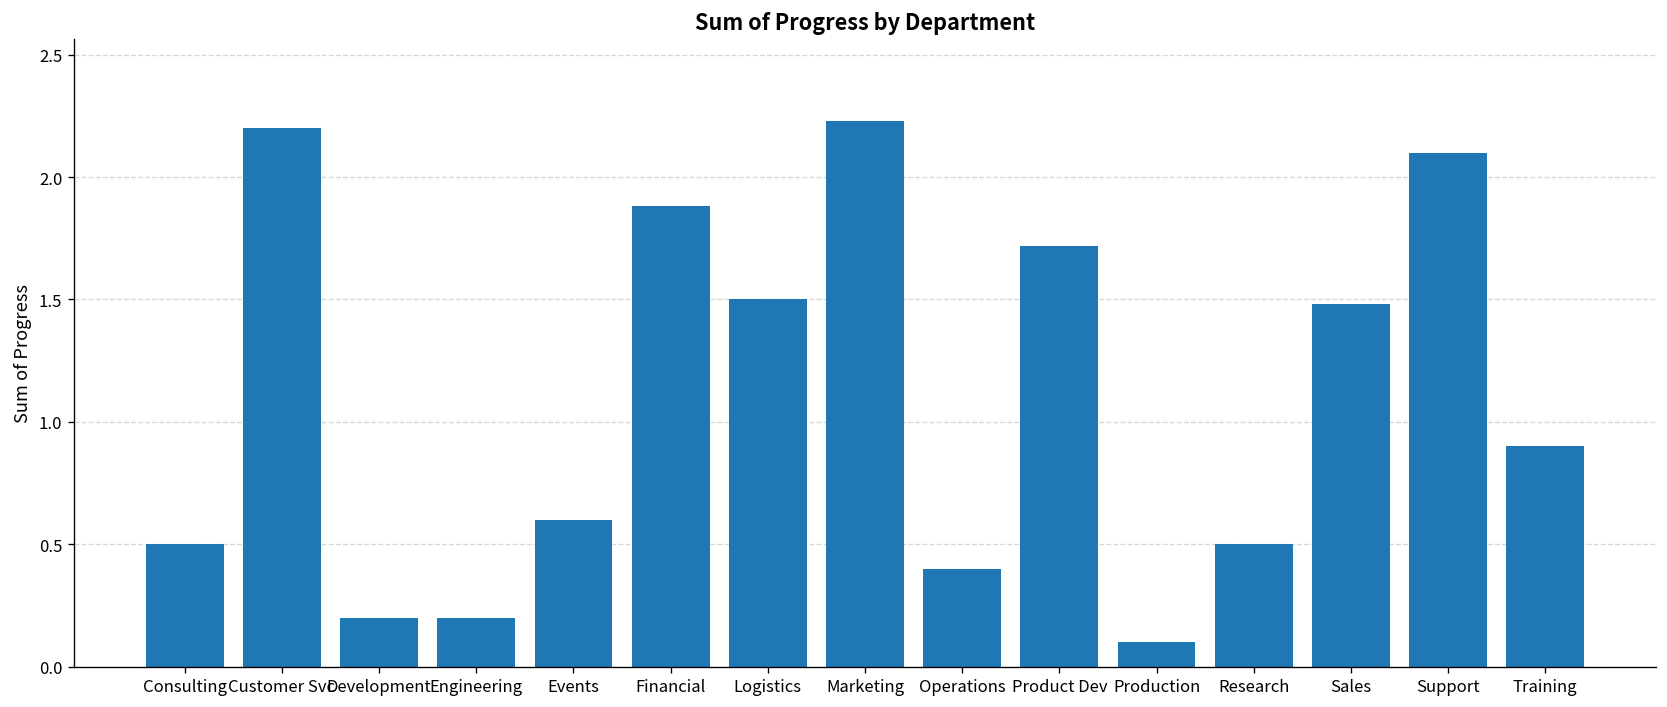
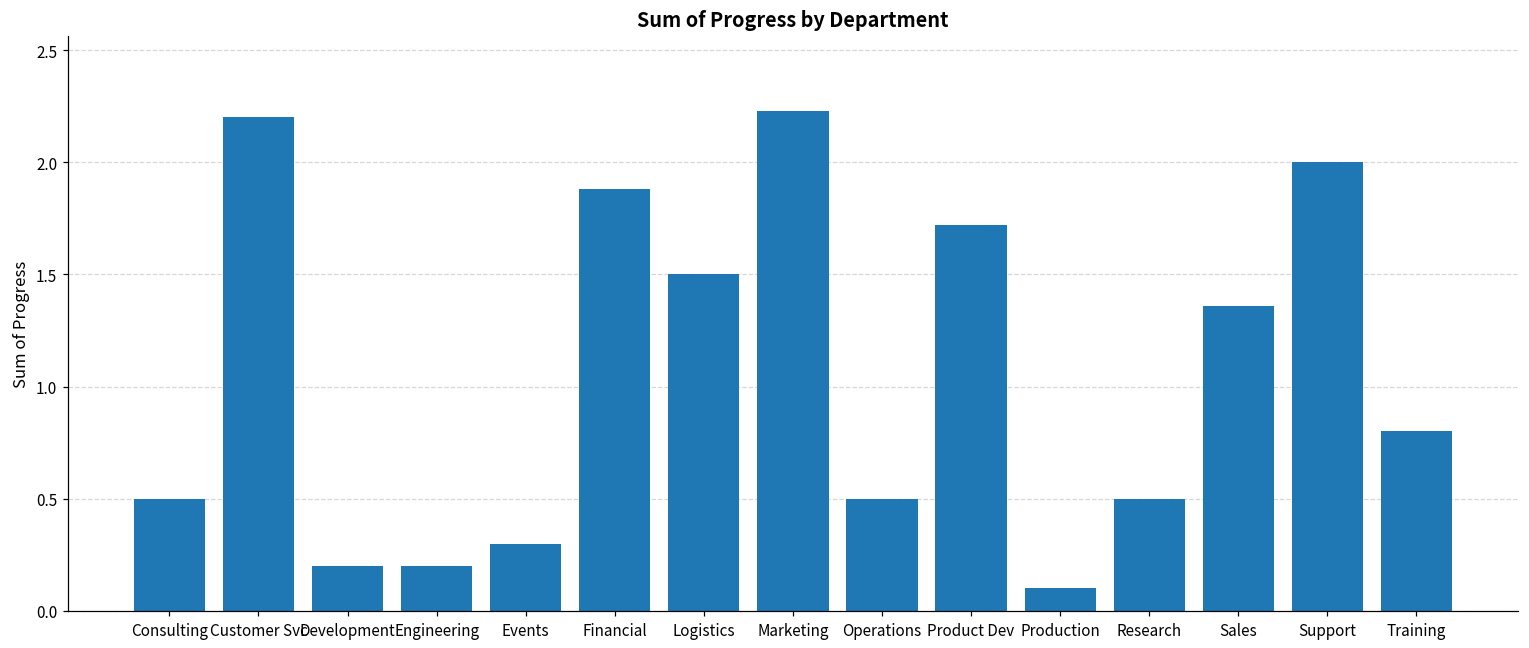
Events: 0.6 -> 0.3
Operations: 0.4 -> 0.5
Sales: 1.48 -> 1.36
Support: 2.1 -> 2.0
Training: 0.9 -> 0.8
